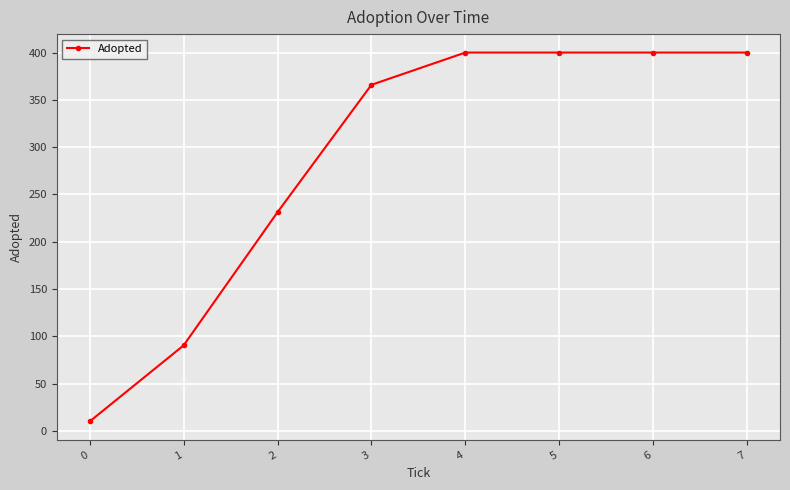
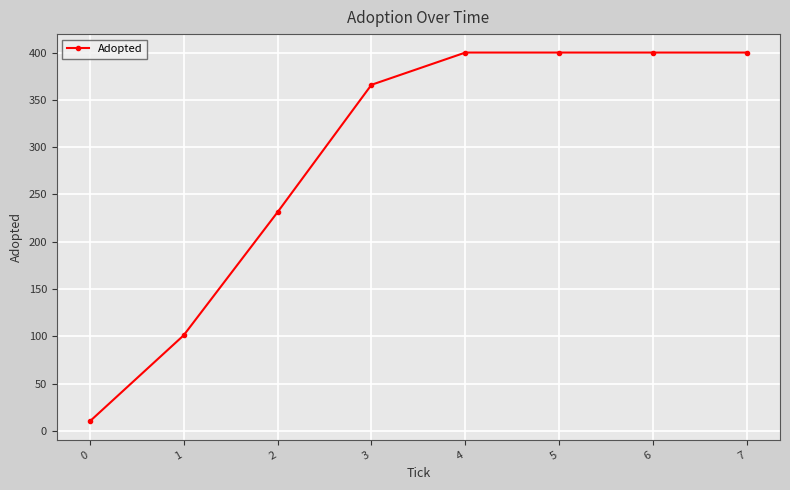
1: 90 -> 100
